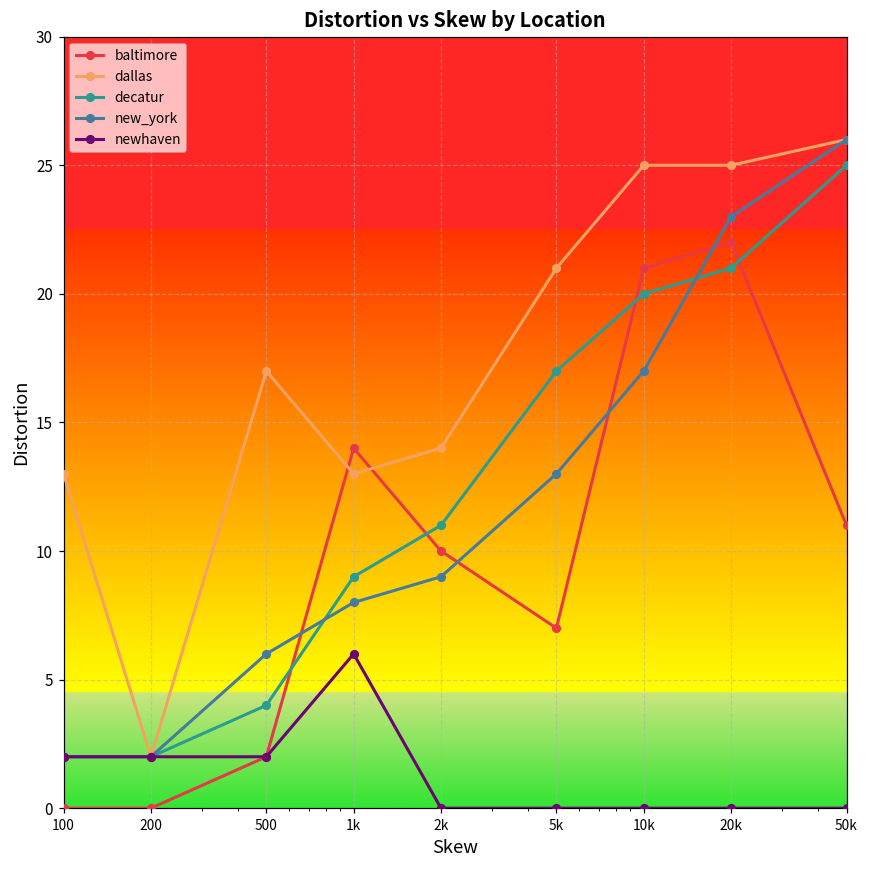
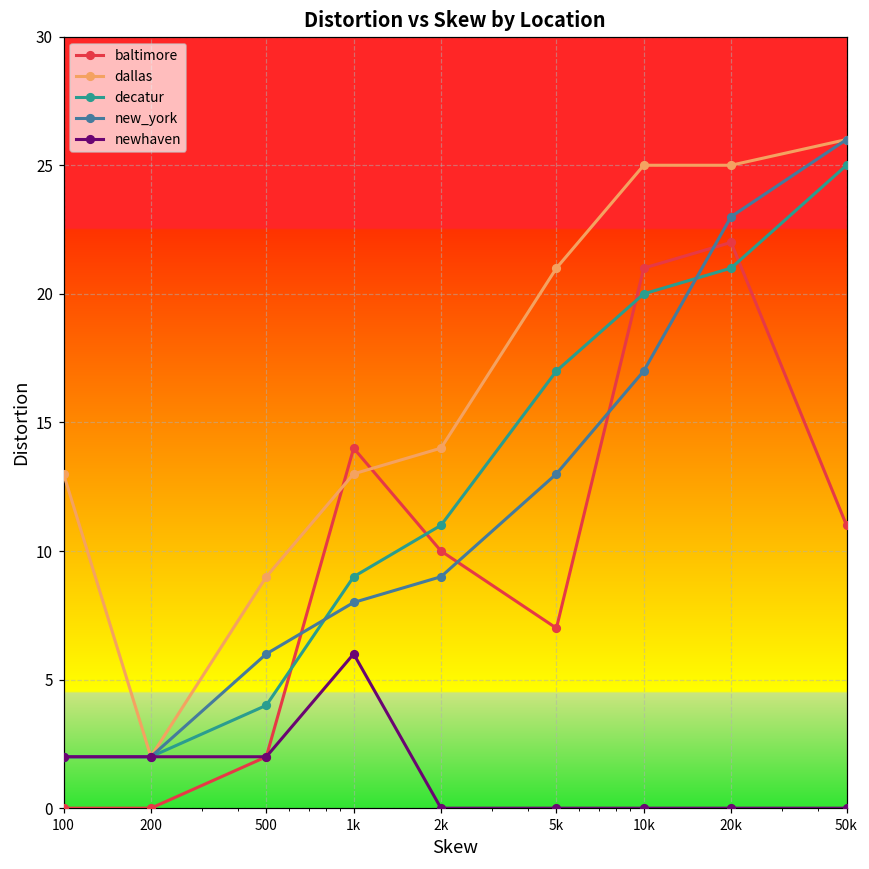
dallas, 500: 17 -> 9
